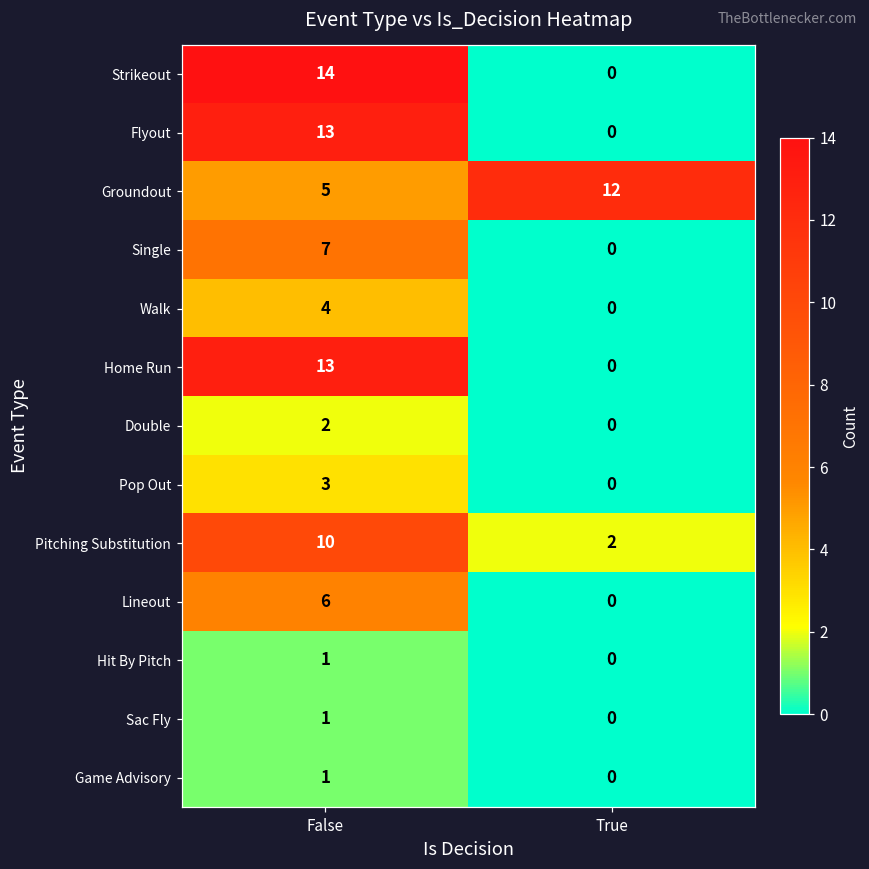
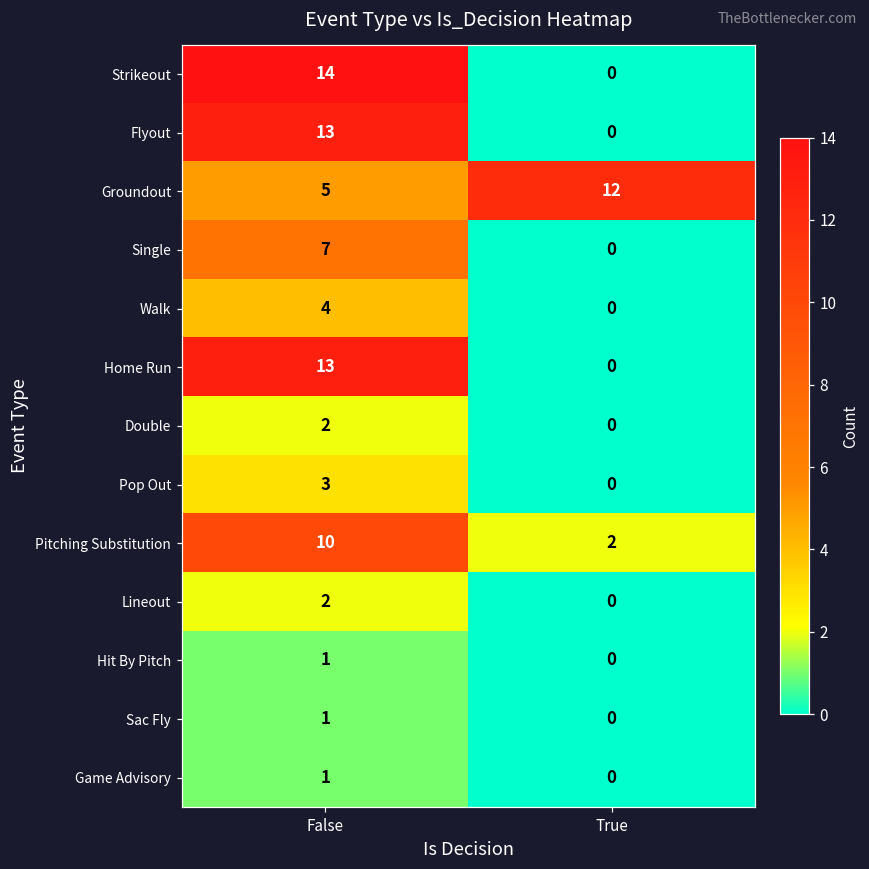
Lineout, False: 6 -> 2
